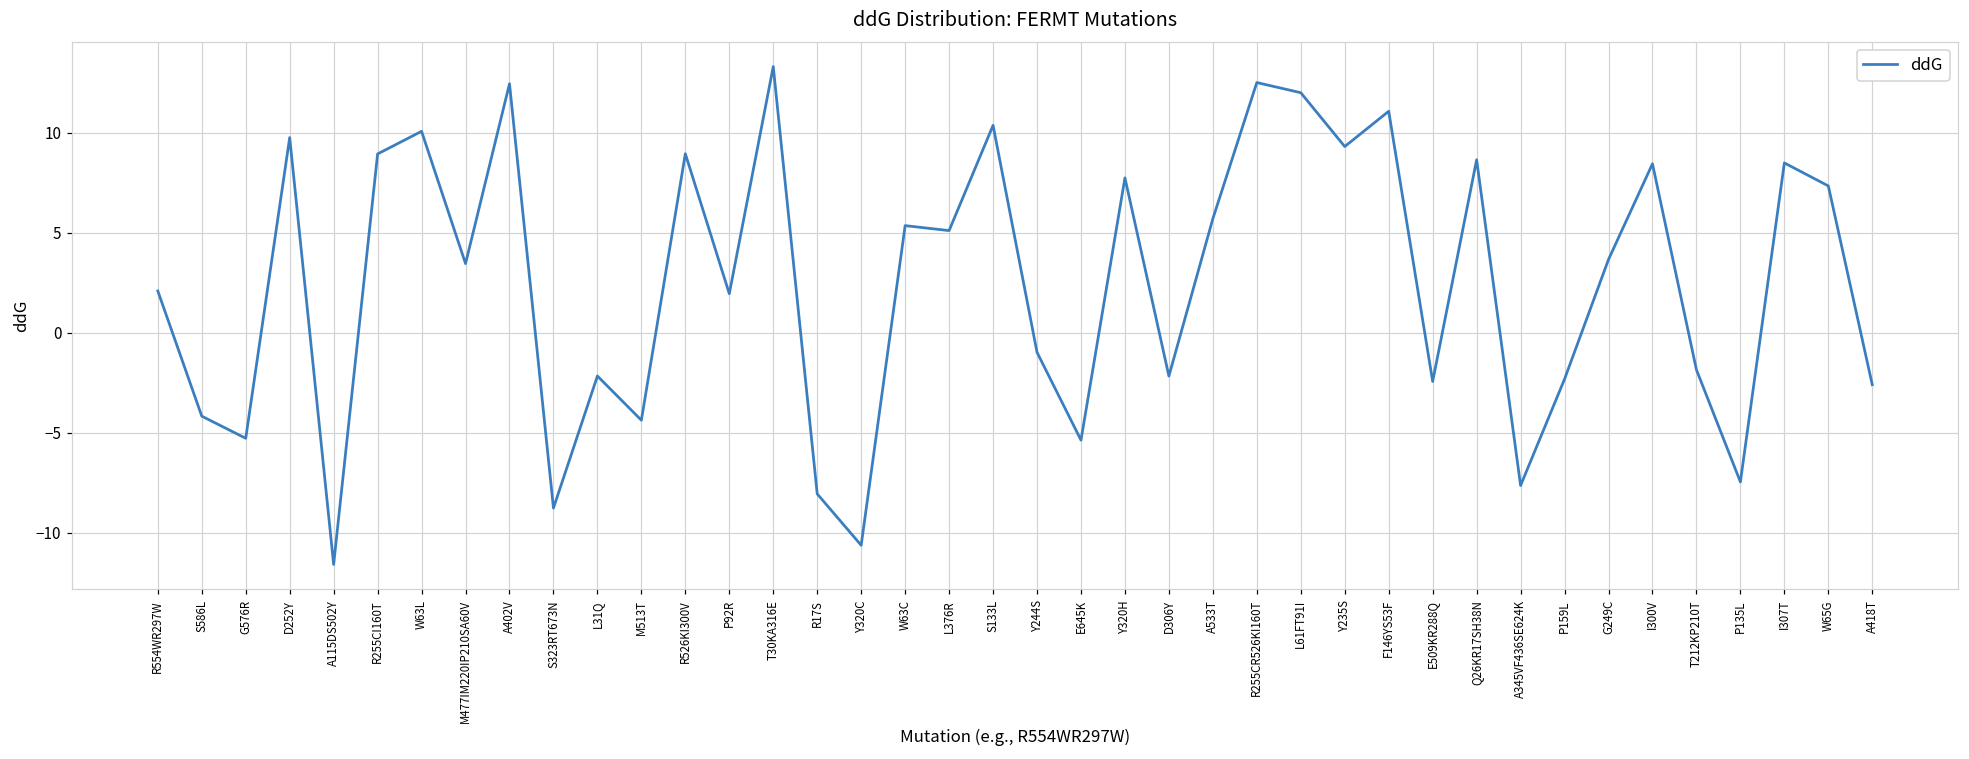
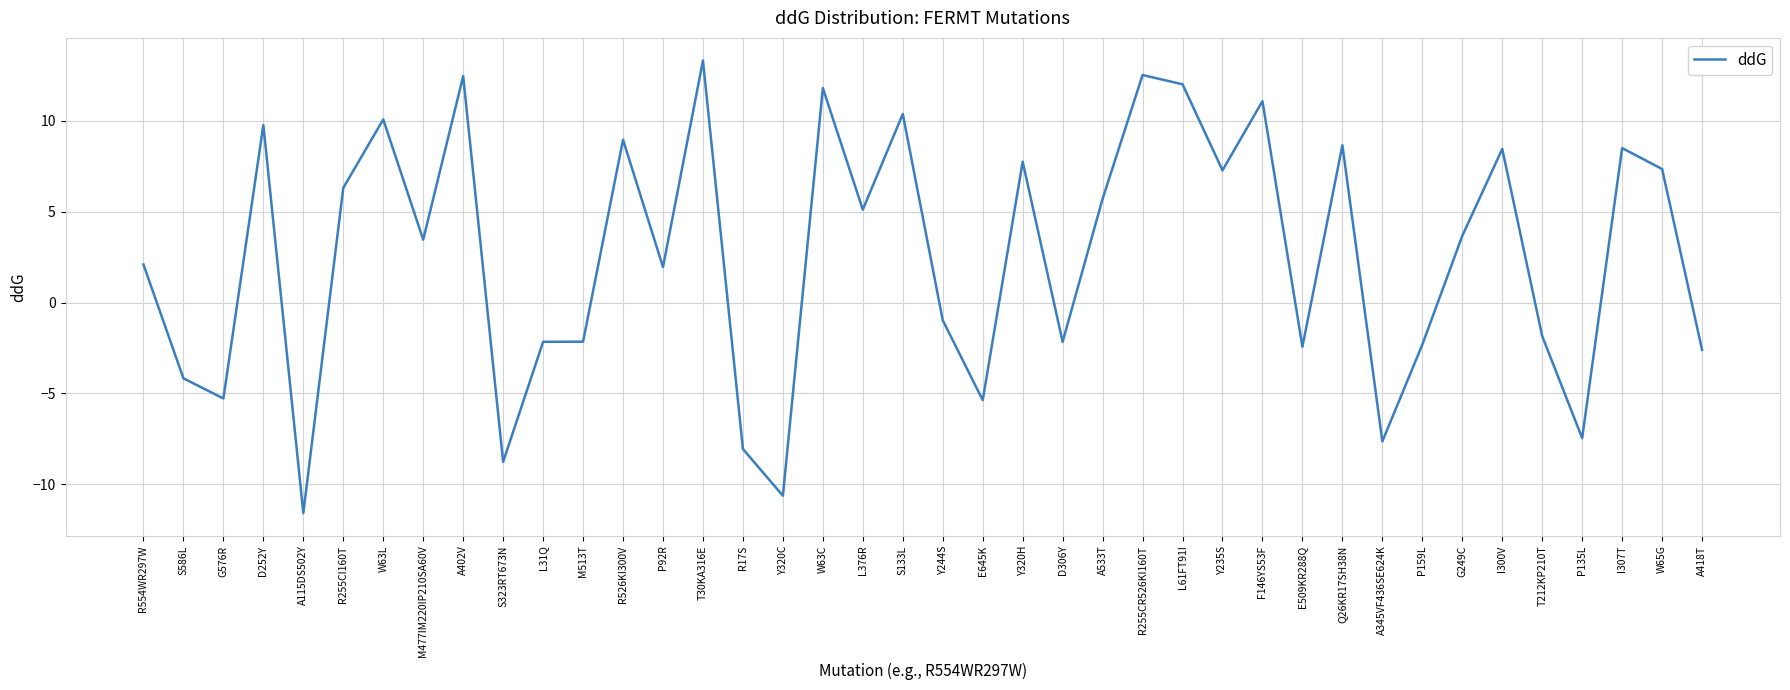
R255CI160T: 8.9 -> 6.3
M513T: -4.4 -> -2.2
W63C: 5.4 -> 11.8
Y235S: 9.3 -> 7.3
